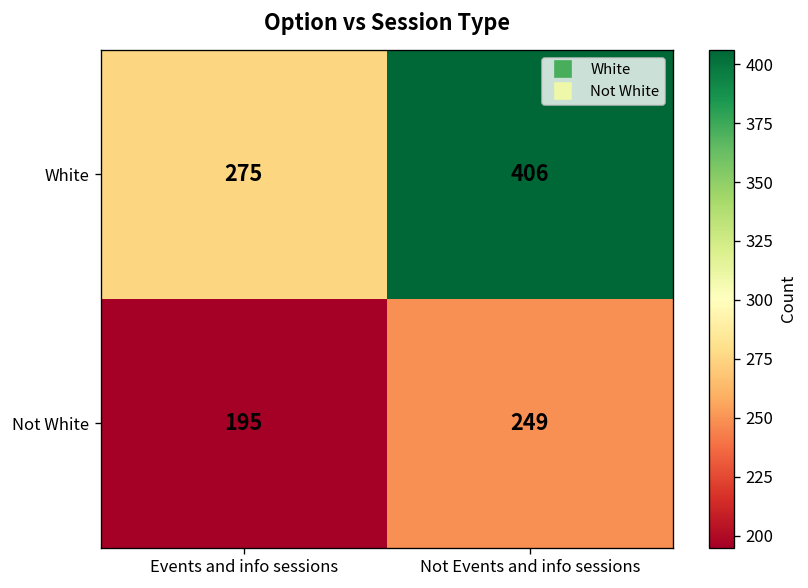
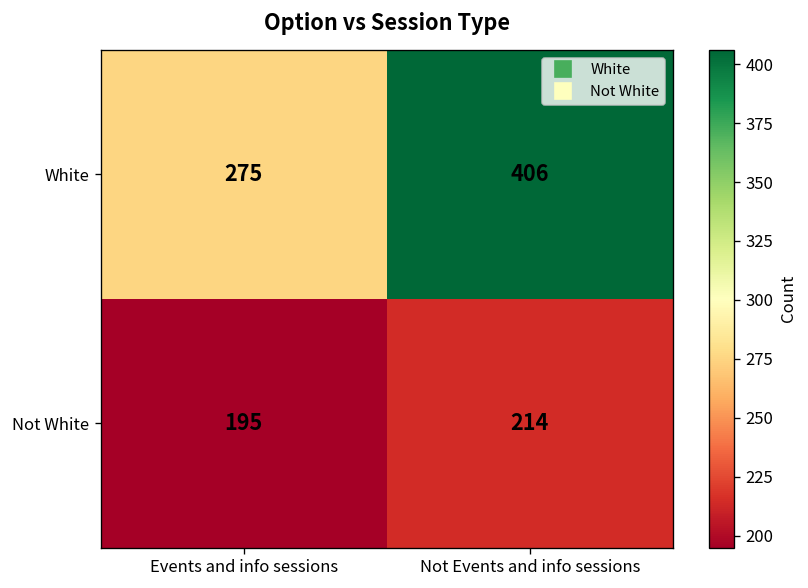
Not White, Not Events and info sessions: 249 -> 214
